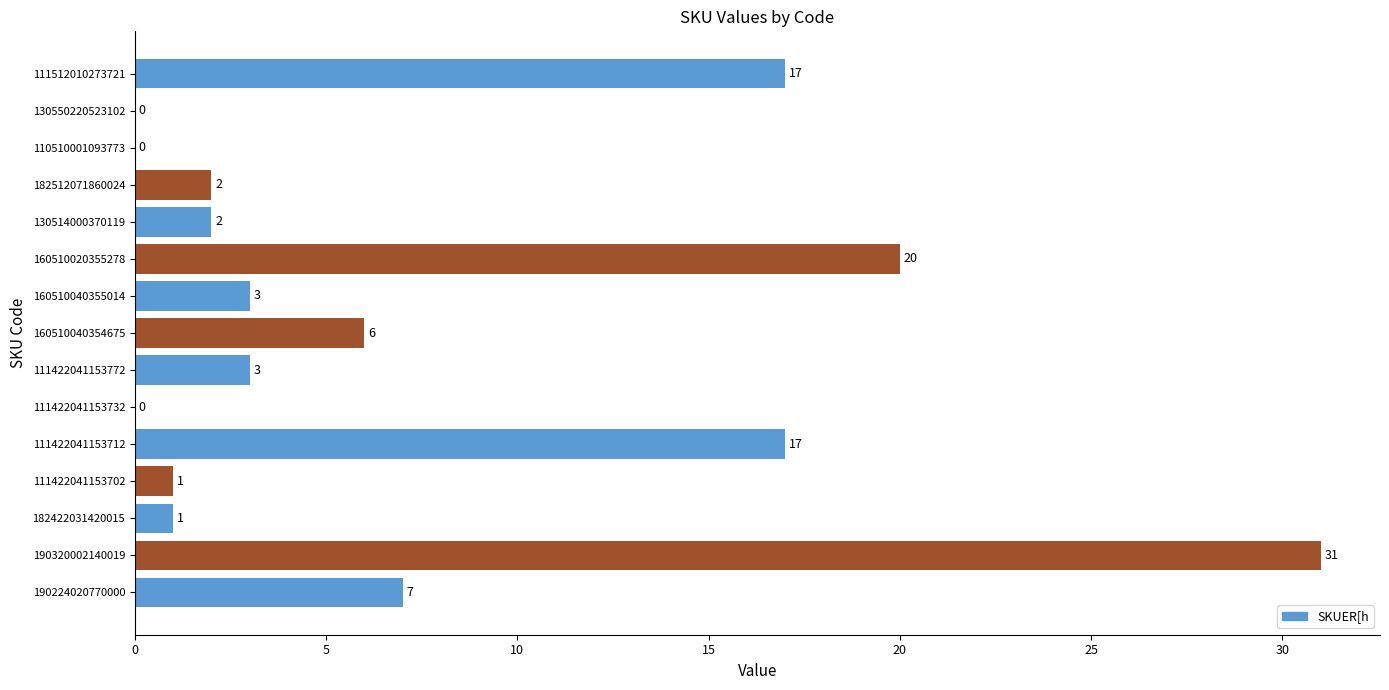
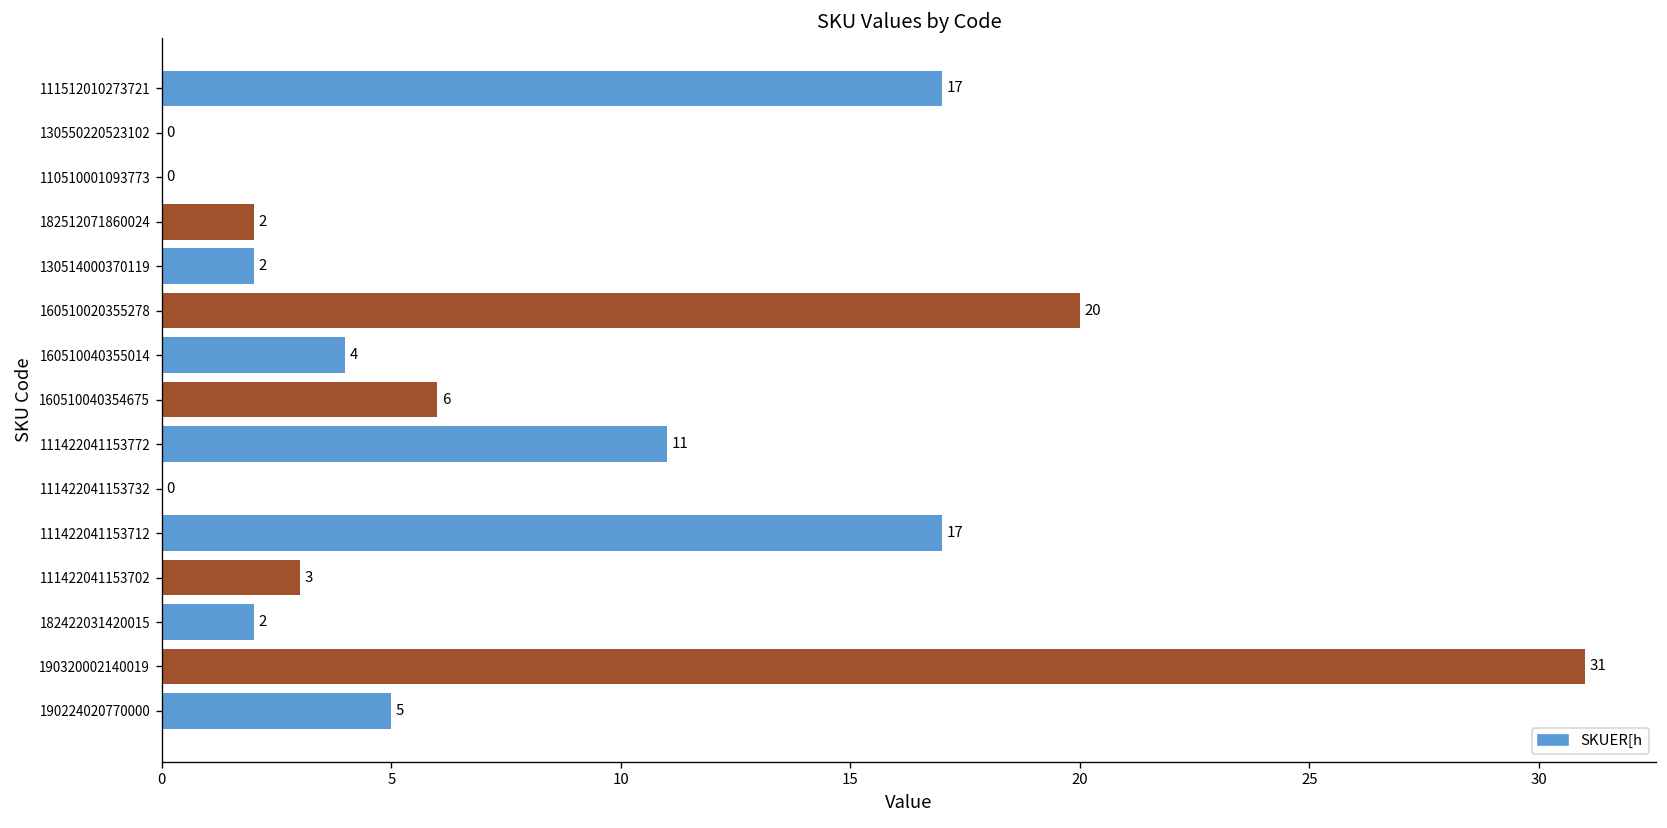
160510040355014: 3 -> 4
111422041153772: 3 -> 11
111422041153702: 1 -> 3
182422031420015: 1 -> 2
190224020770000: 7 -> 5
